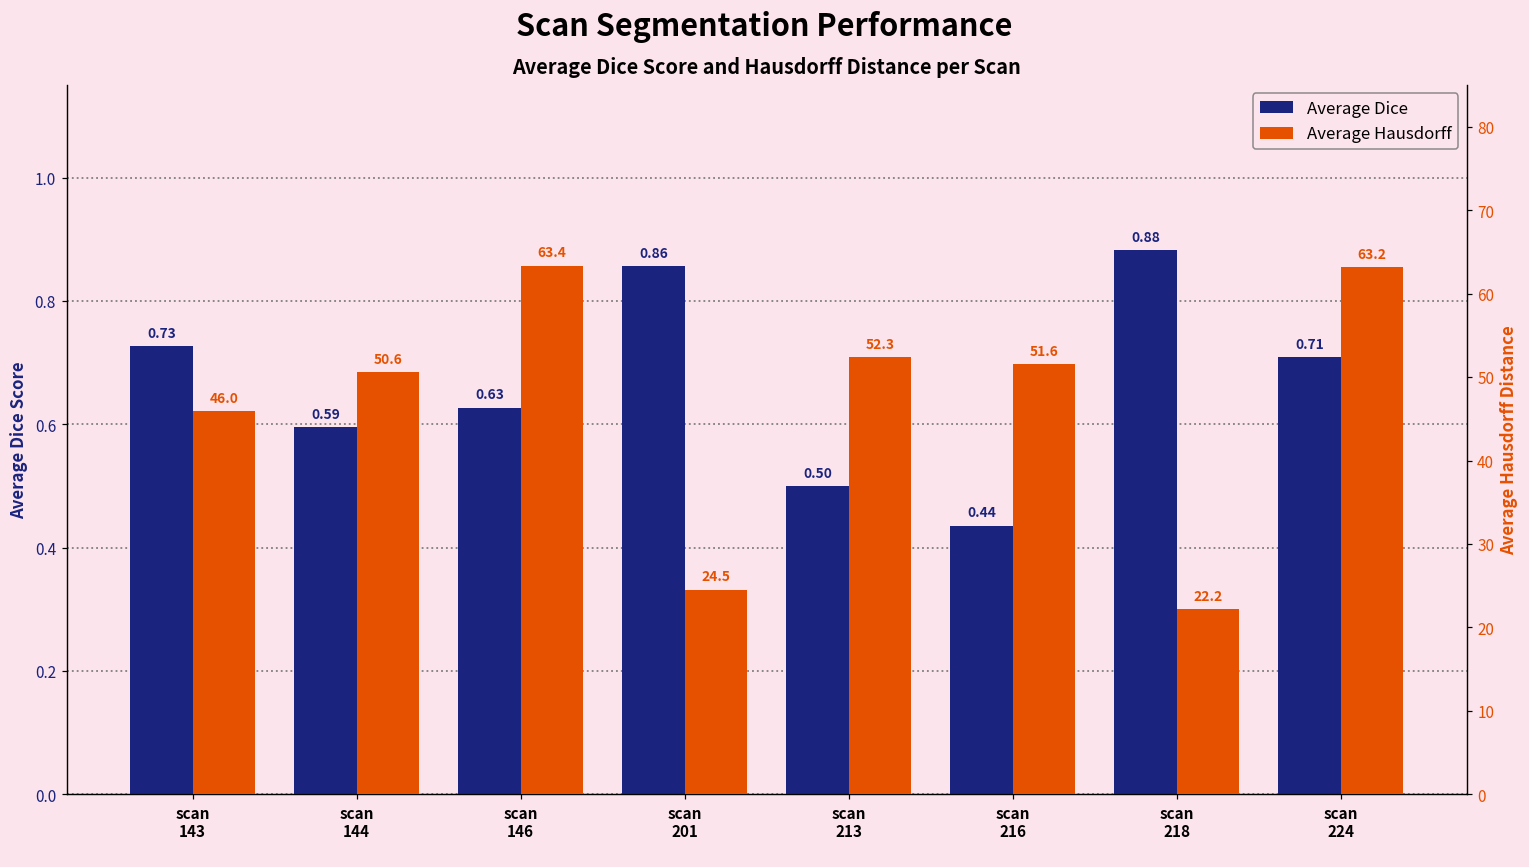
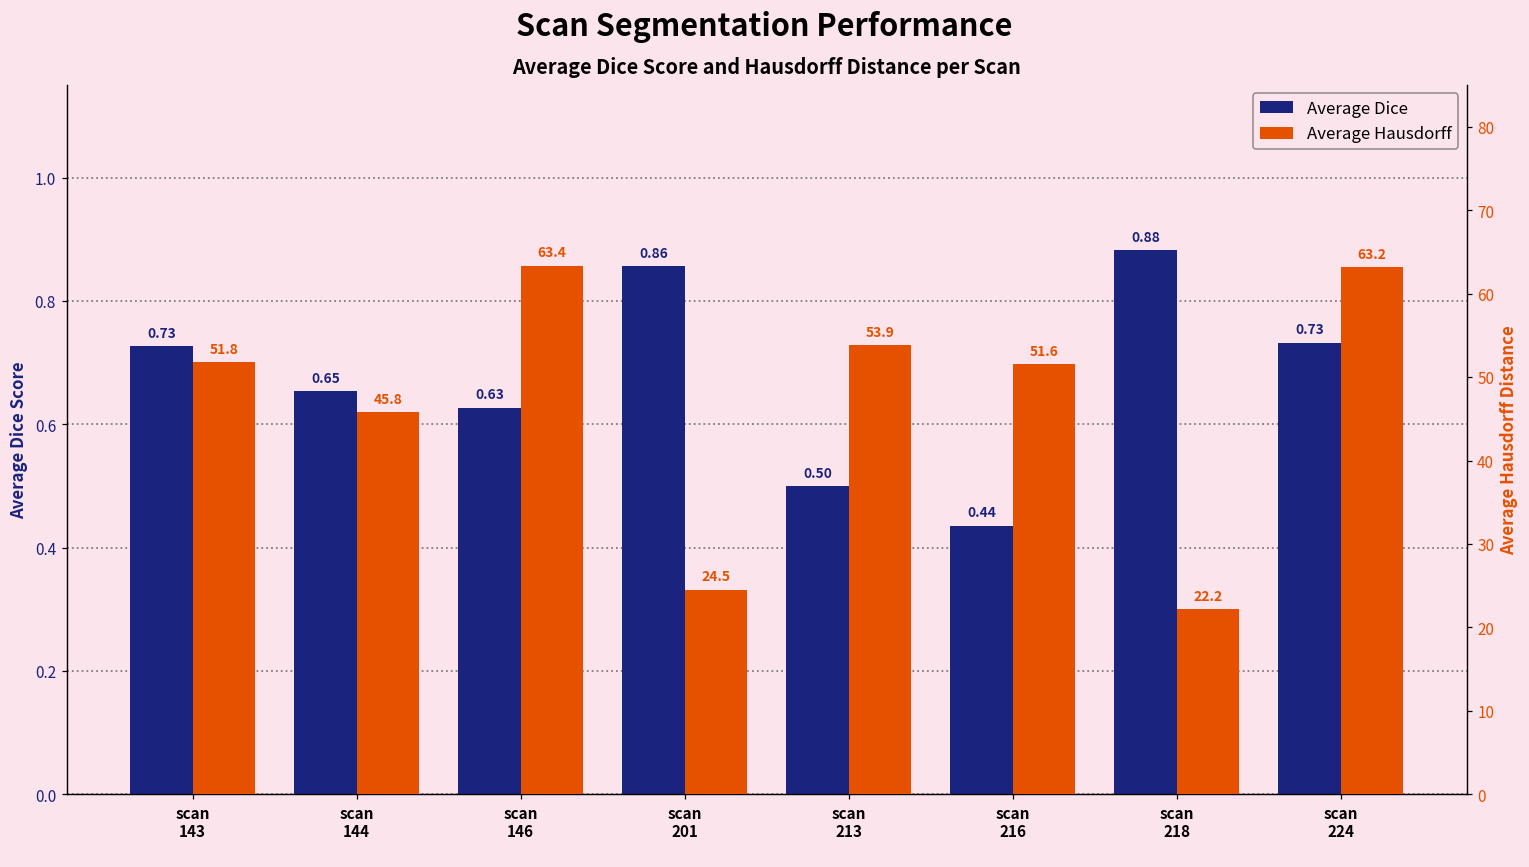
Average Dice, scan 144: 0.59 -> 0.65
Average Dice, scan 224: 0.71 -> 0.73
Average Hausdorff, scan 143: 46.0 -> 51.8
Average Hausdorff, scan 144: 50.6 -> 45.8
Average Hausdorff, scan 213: 52.3 -> 53.9
